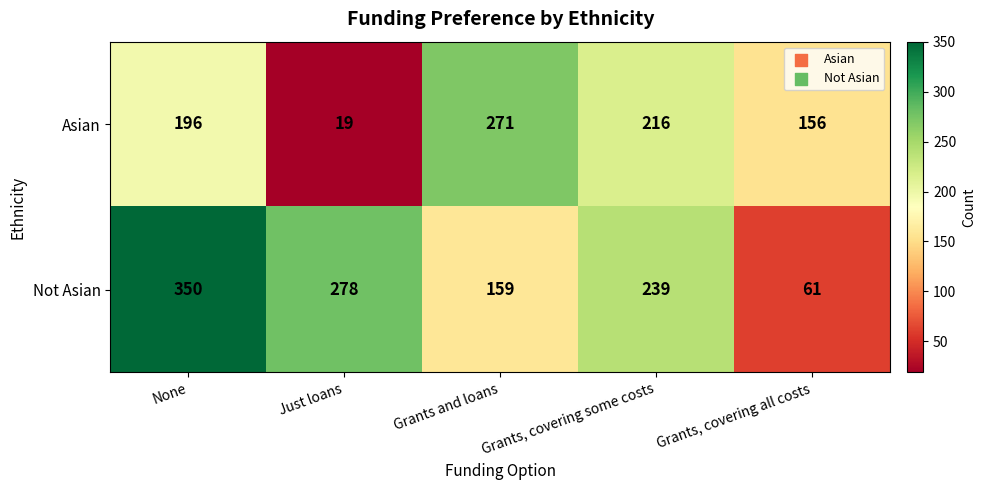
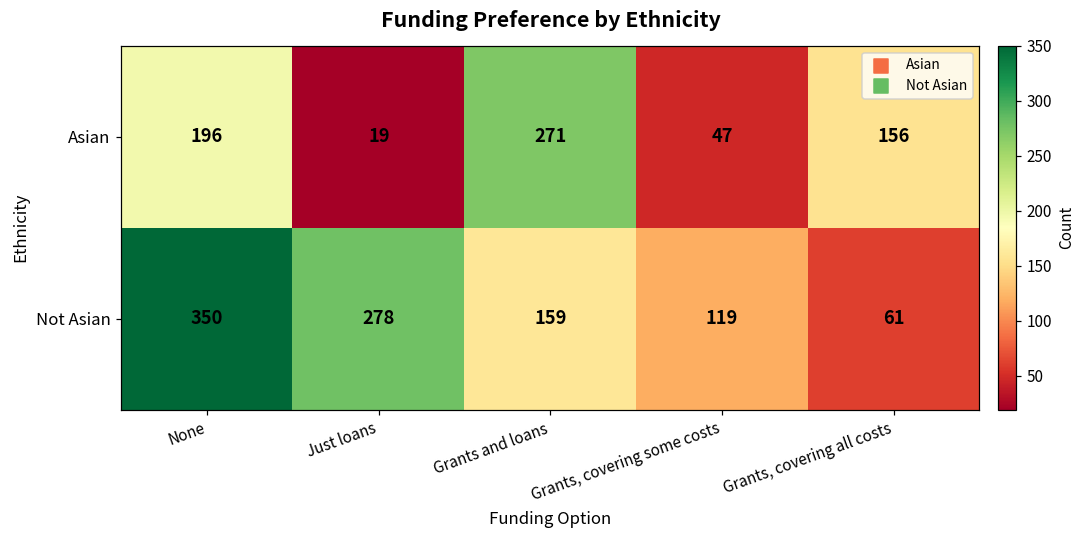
Asian, Grants, covering some costs: 216 -> 47
Not Asian, Grants, covering some costs: 239 -> 119
